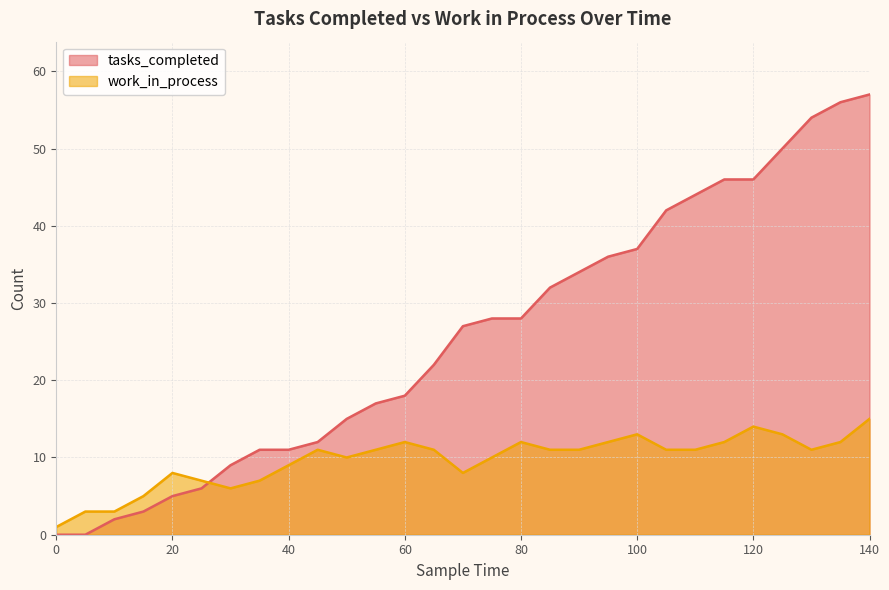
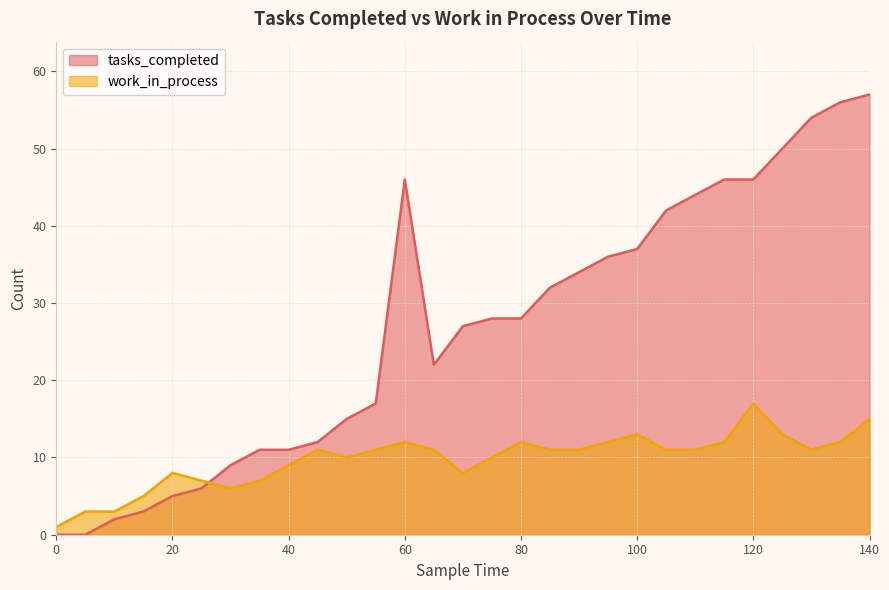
tasks_completed, 60: 18 -> 46
work_in_process, 120: 14 -> 17
